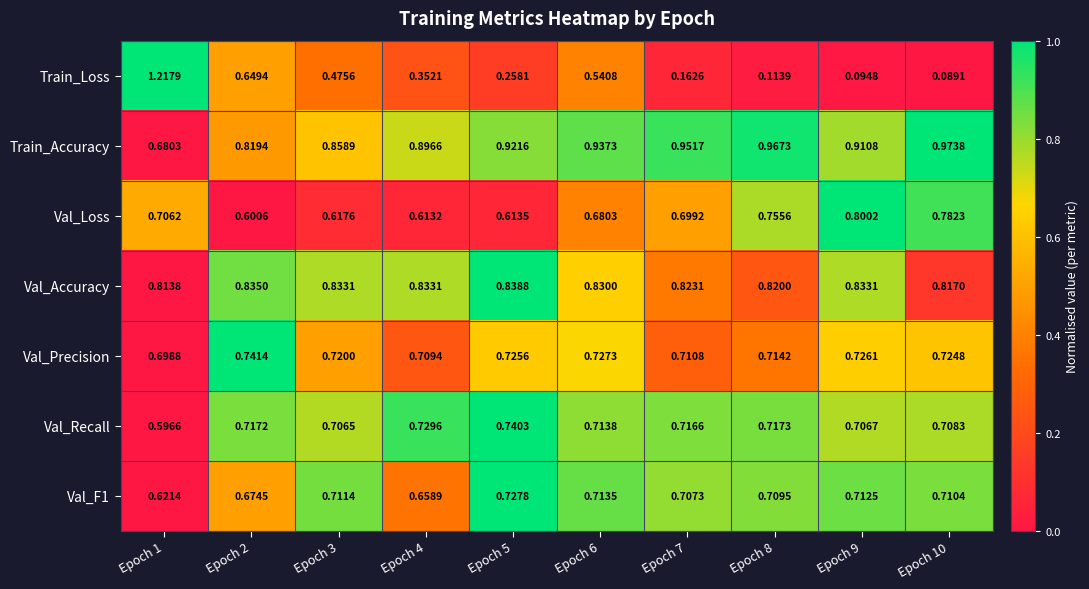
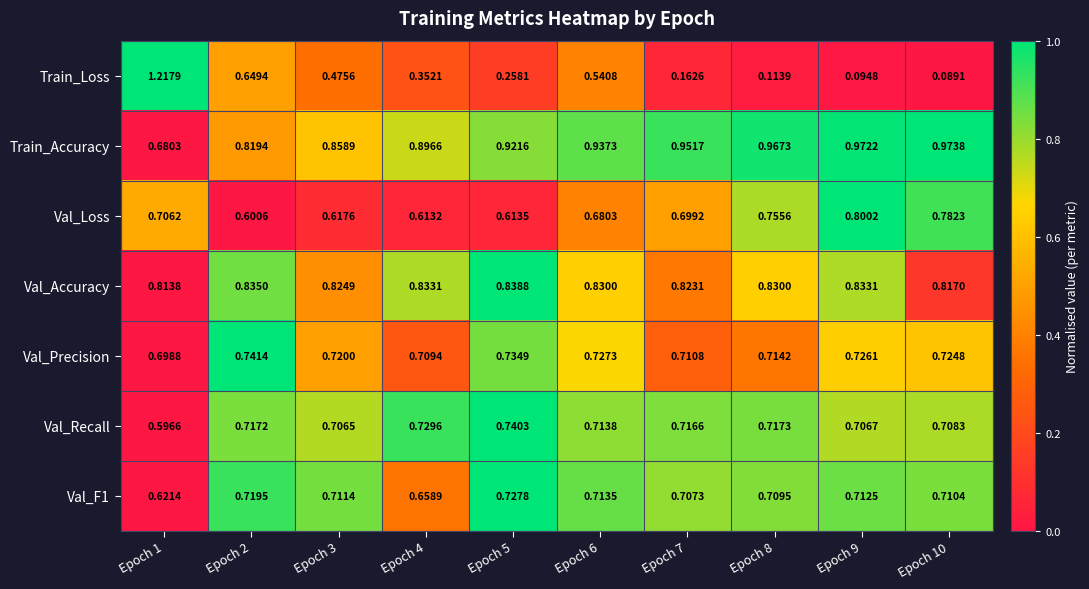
Train_Accuracy, Epoch 9: 0.9108 -> 0.9722
Val_Accuracy, Epoch 3: 0.8331 -> 0.8249
Val_Accuracy, Epoch 8: 0.8200 -> 0.8300
Val_Precision, Epoch 5: 0.7256 -> 0.7349
Val_F1, Epoch 2: 0.6745 -> 0.7195
